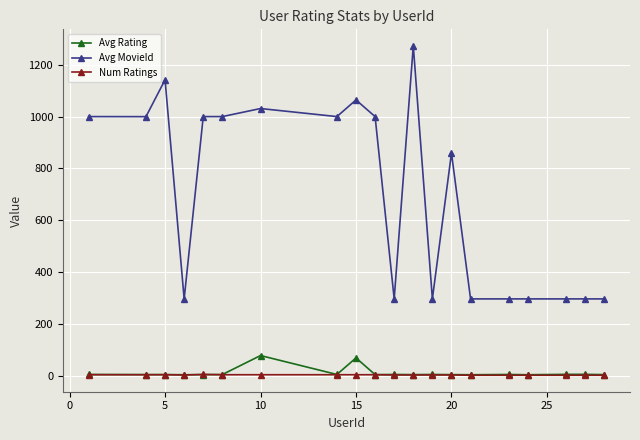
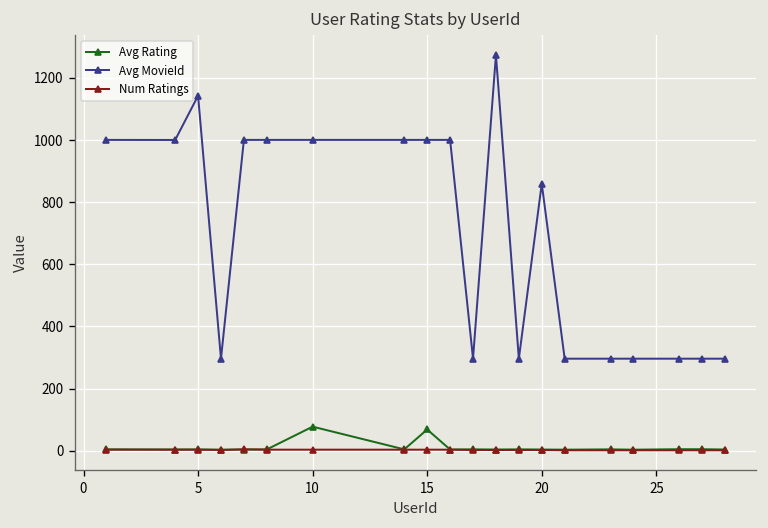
Avg MovieId, 10: 1030 -> 1000
Avg MovieId, 15: 1060 -> 1000
